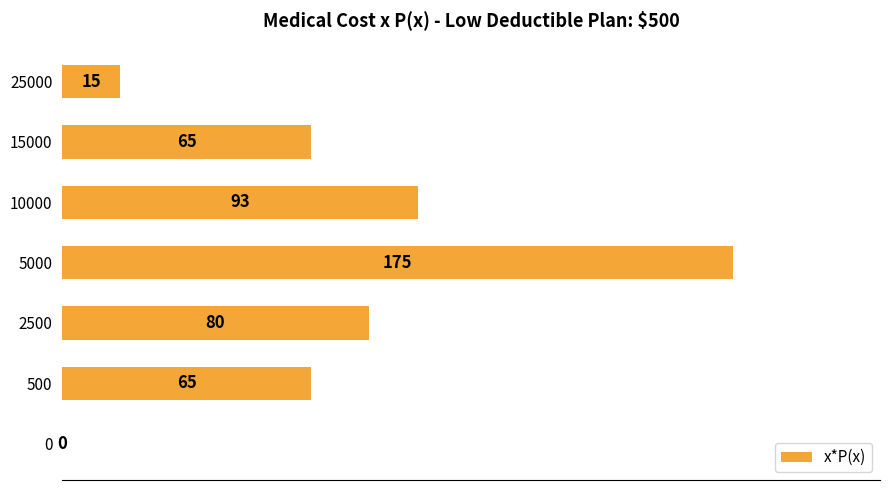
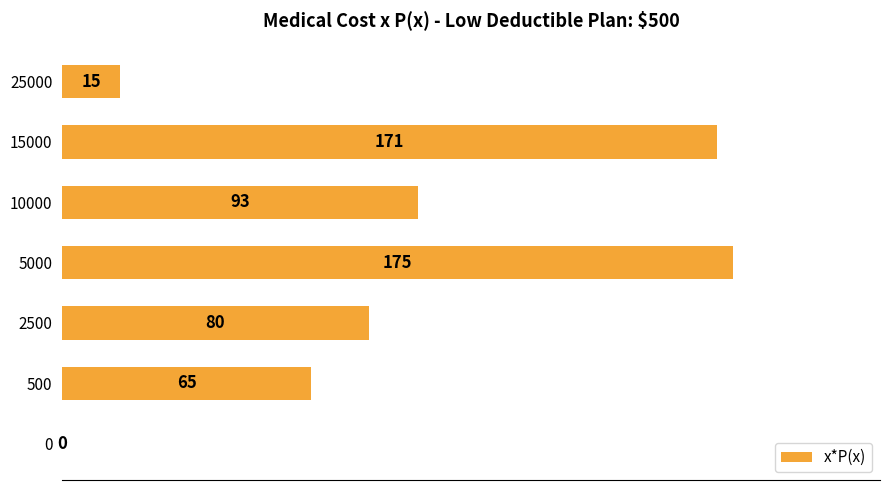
15000: 65 -> 171
